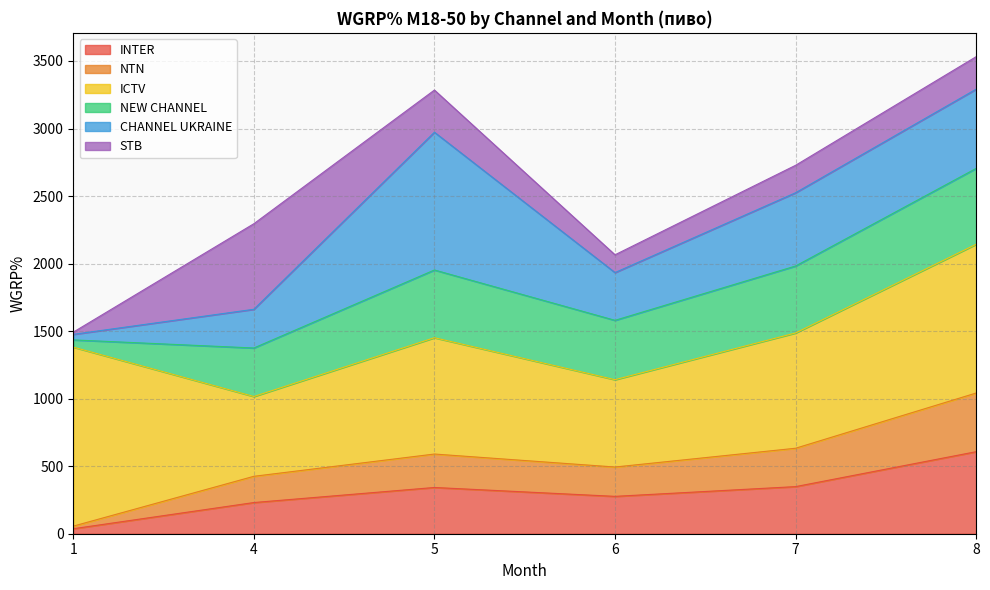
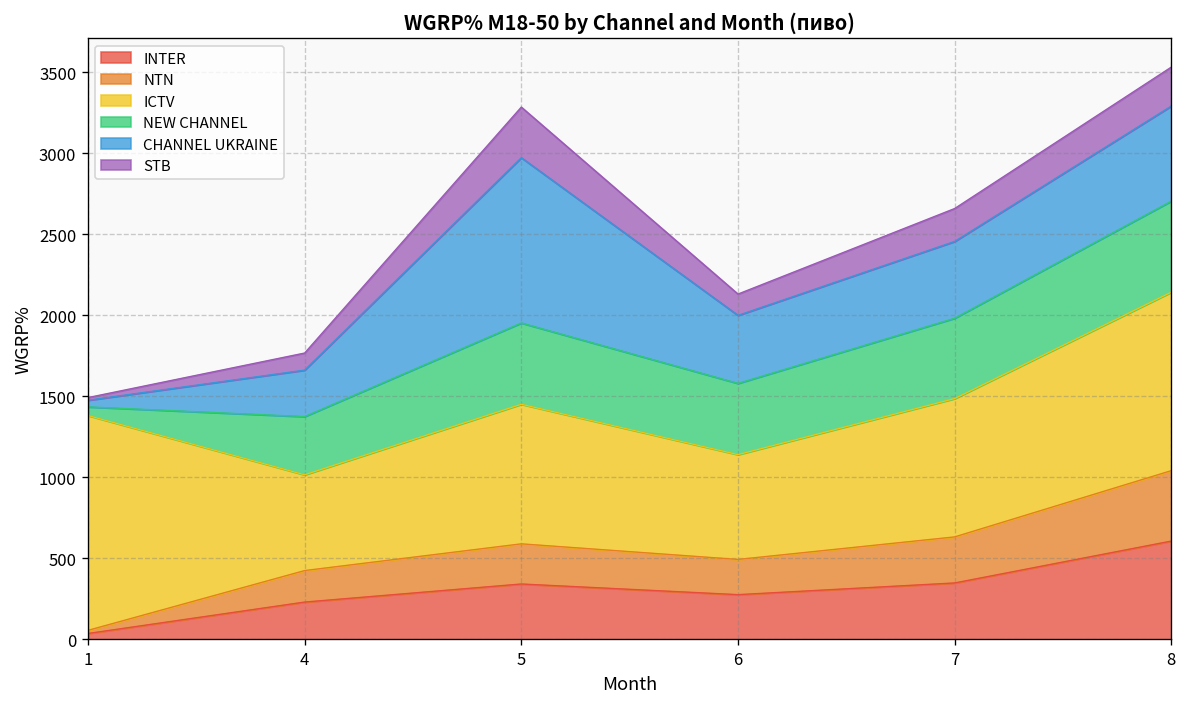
STB, 4: 630 -> 110
CHANNEL UKRAINE, 6: 350 -> 420
CHANNEL UKRAINE, 7: 540 -> 470
